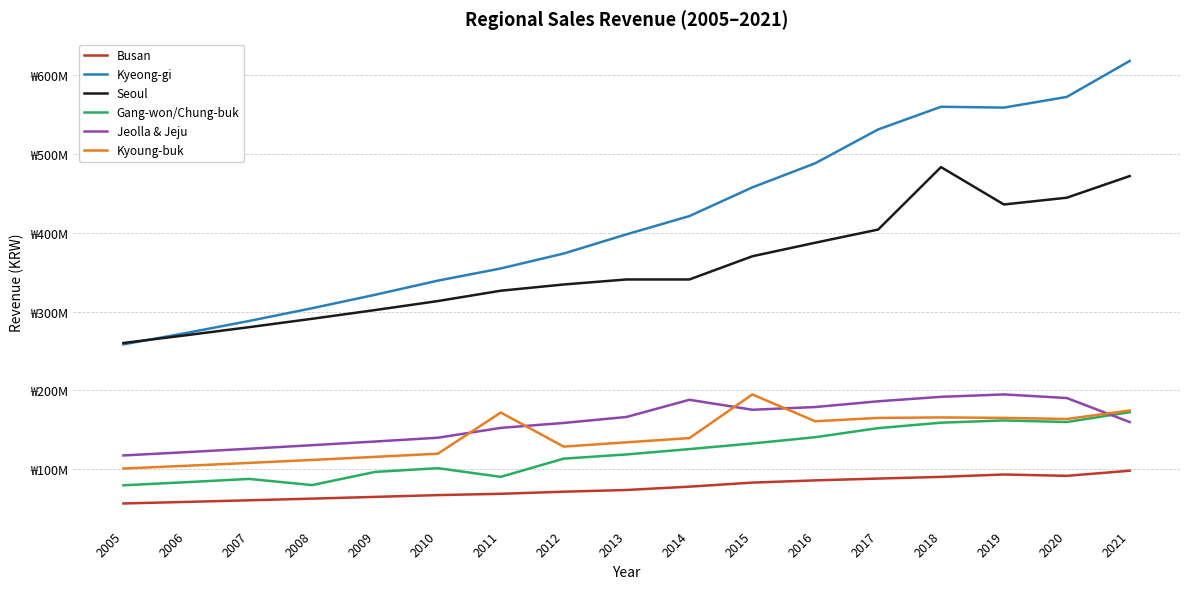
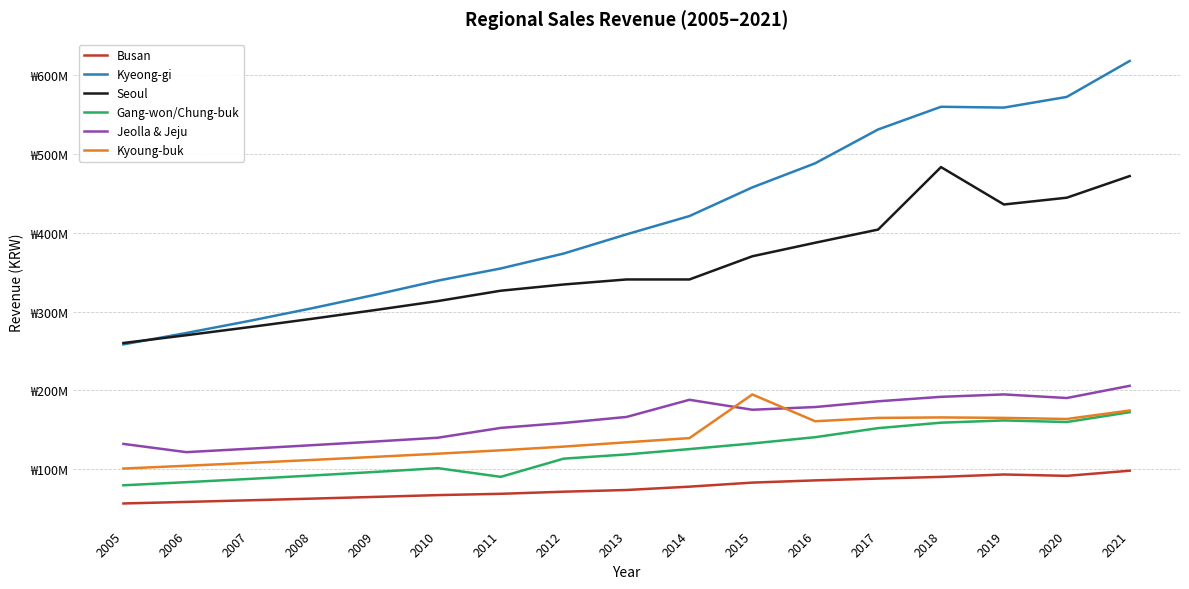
Jeolla & Jeju, 2005: ₩120000000 -> ₩130000000
Gang-won/Chung-buk, 2008: ₩80000000 -> ₩90000000
Kyoung-buk, 2011: ₩170000000 -> ₩120000000
Jeolla & Jeju, 2021: ₩160000000 -> ₩210000000
